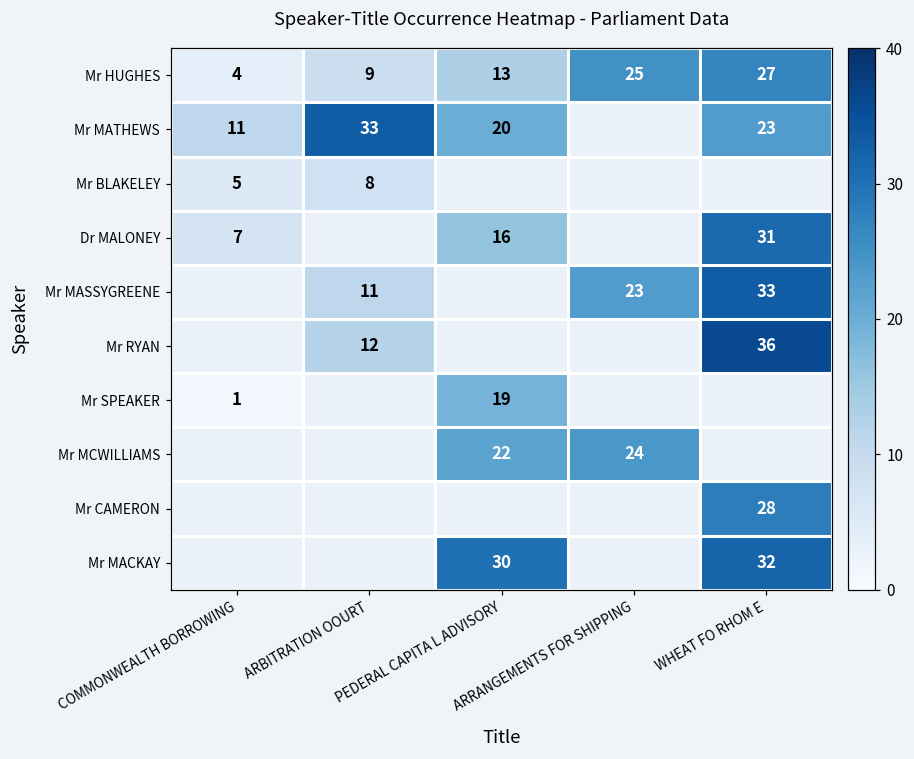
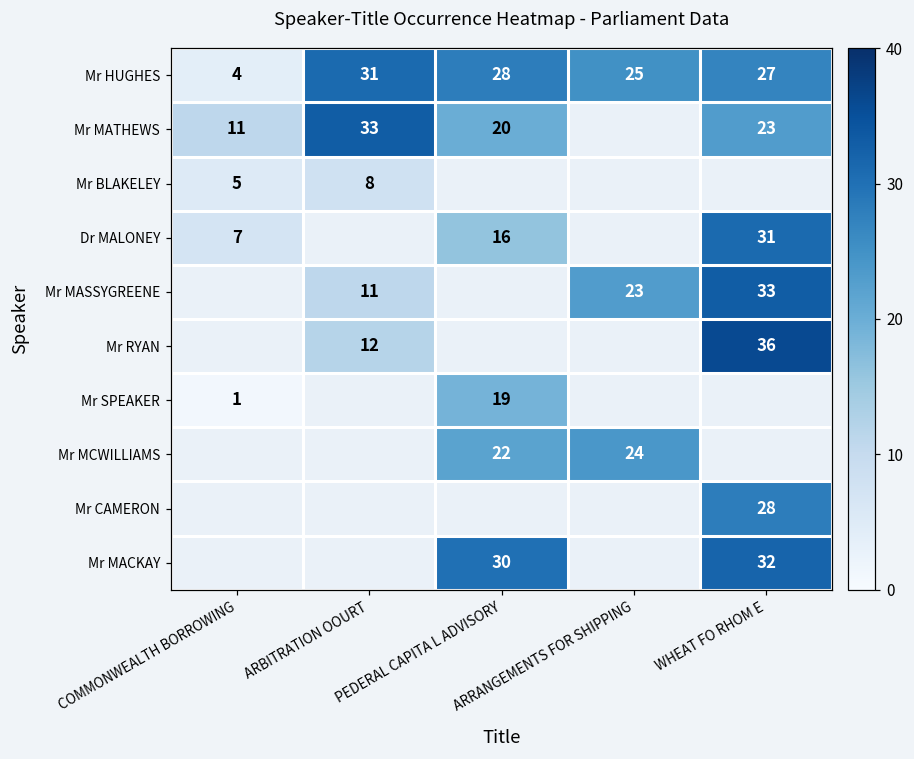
Mr HUGHES, ARBITRATION OOURT: 9 -> 31
Mr HUGHES, PEDERAL CAPITA L ADVISORY: 13 -> 28
